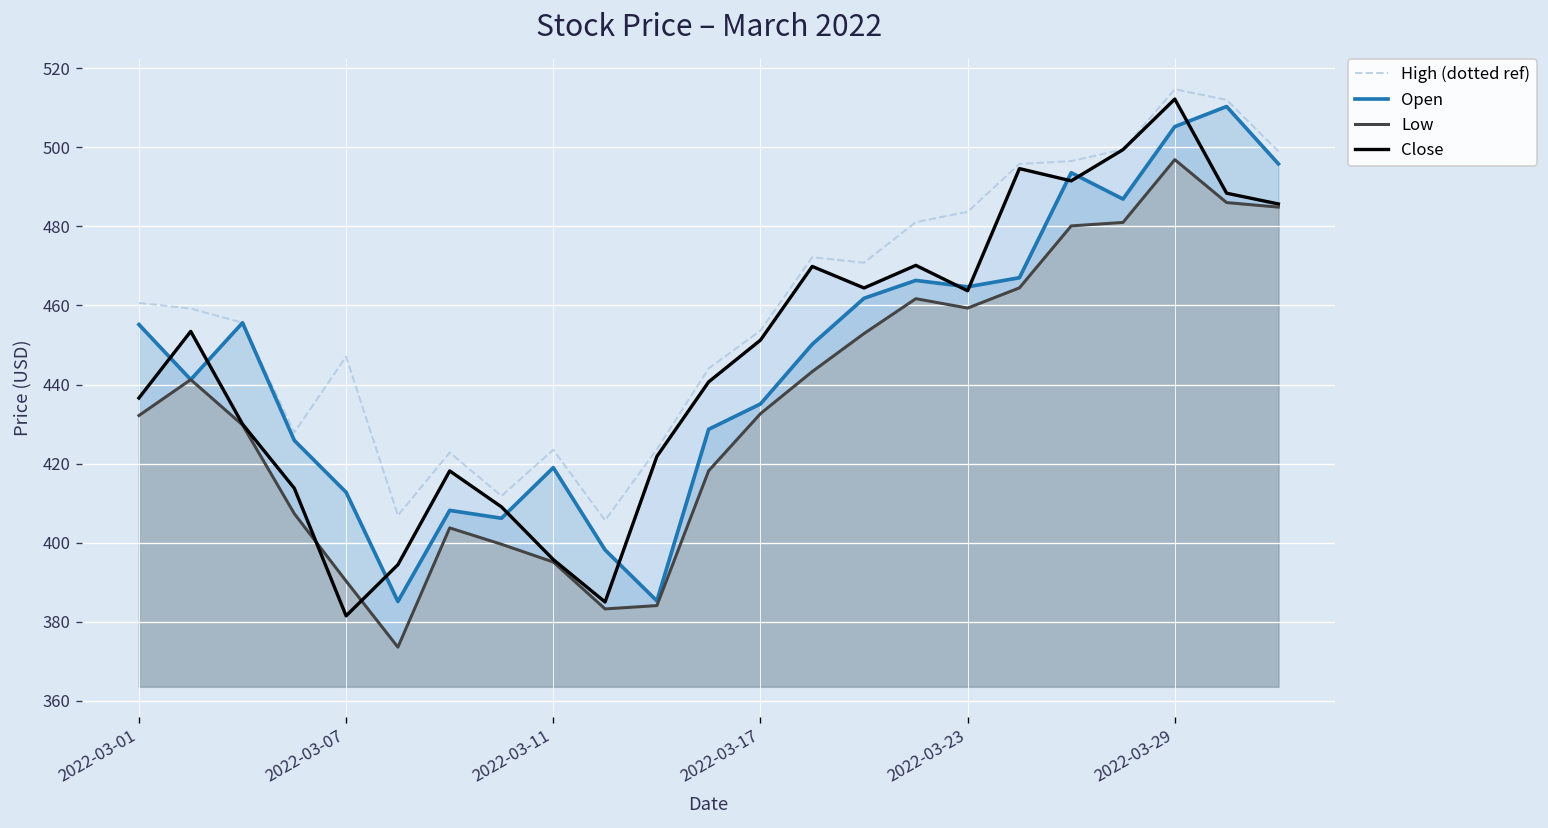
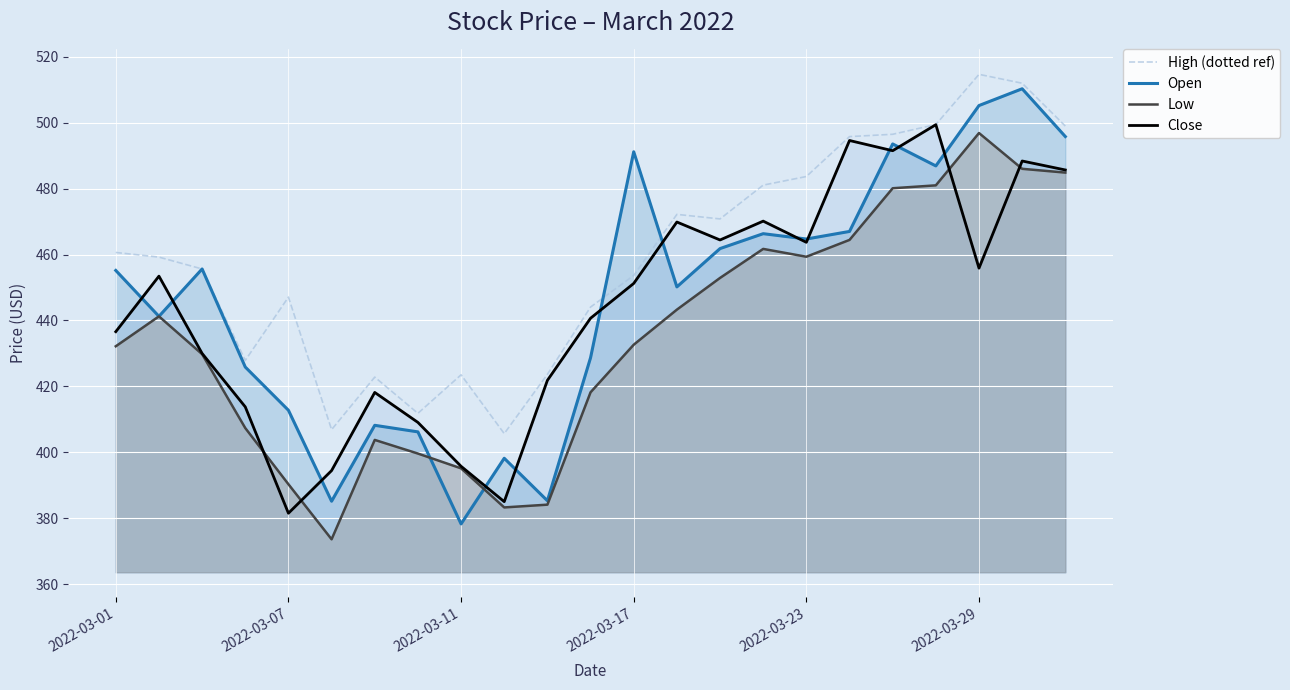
Open, 2022-03-11: 419 -> 378
Open, 2022-03-17: 435 -> 491
Close, 2022-03-29: 512 -> 456
